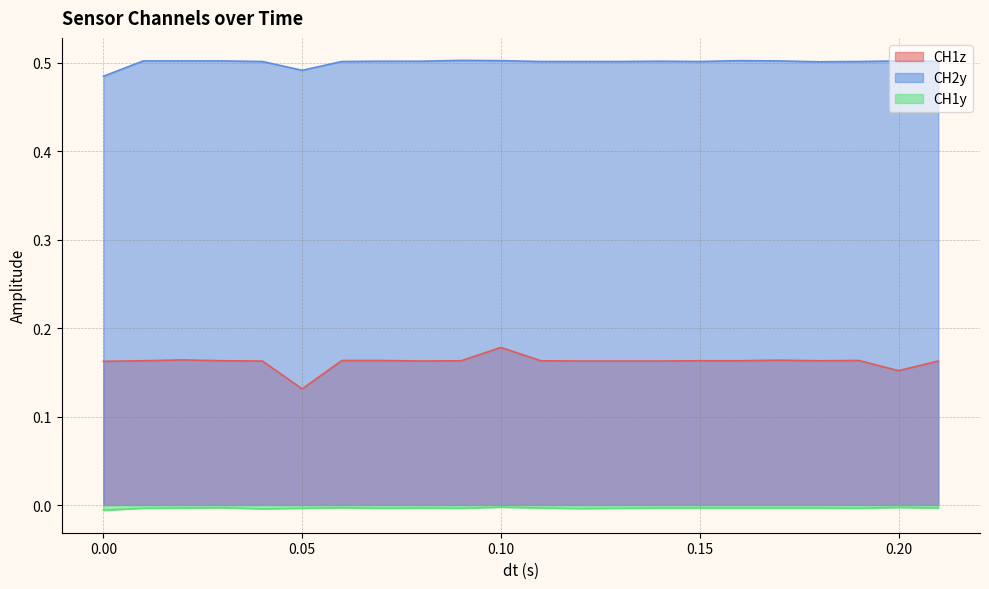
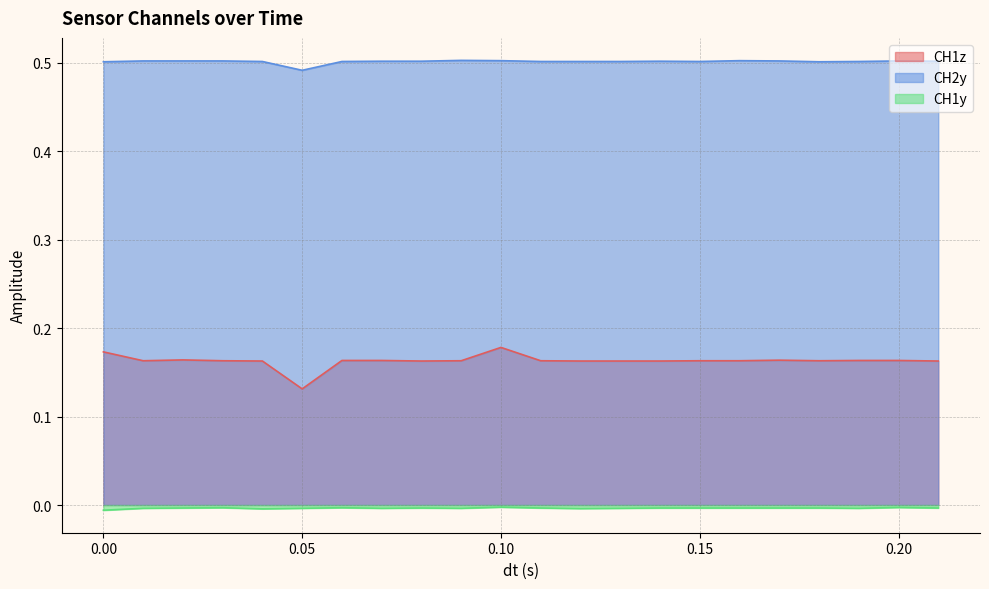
CH1z, 0.00: 0.16 -> 0.17
CH2y, 0.00: 0.48 -> 0.50
CH1z, 0.20: 0.15 -> 0.16
